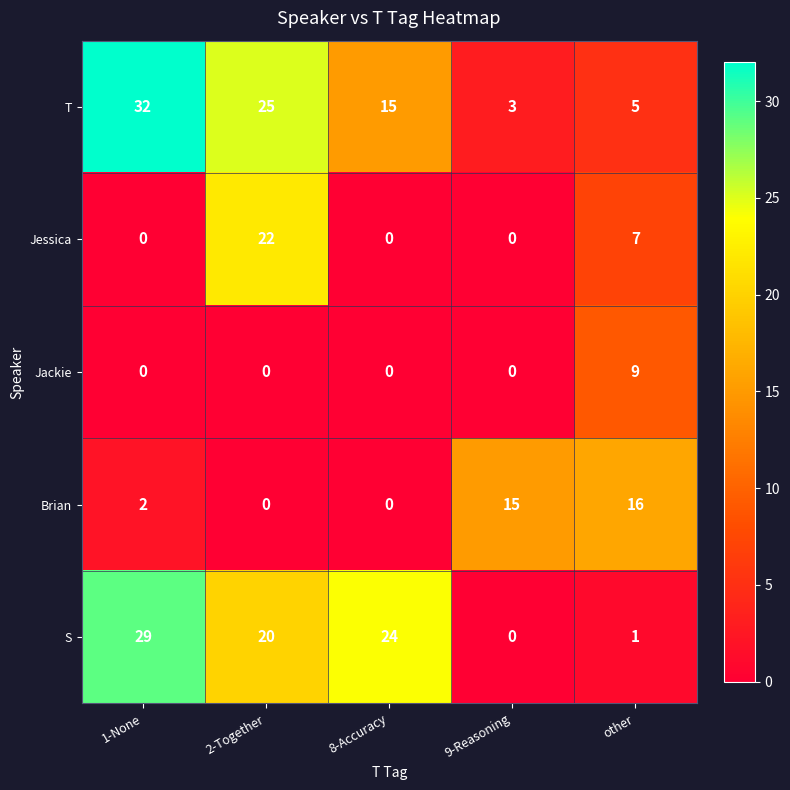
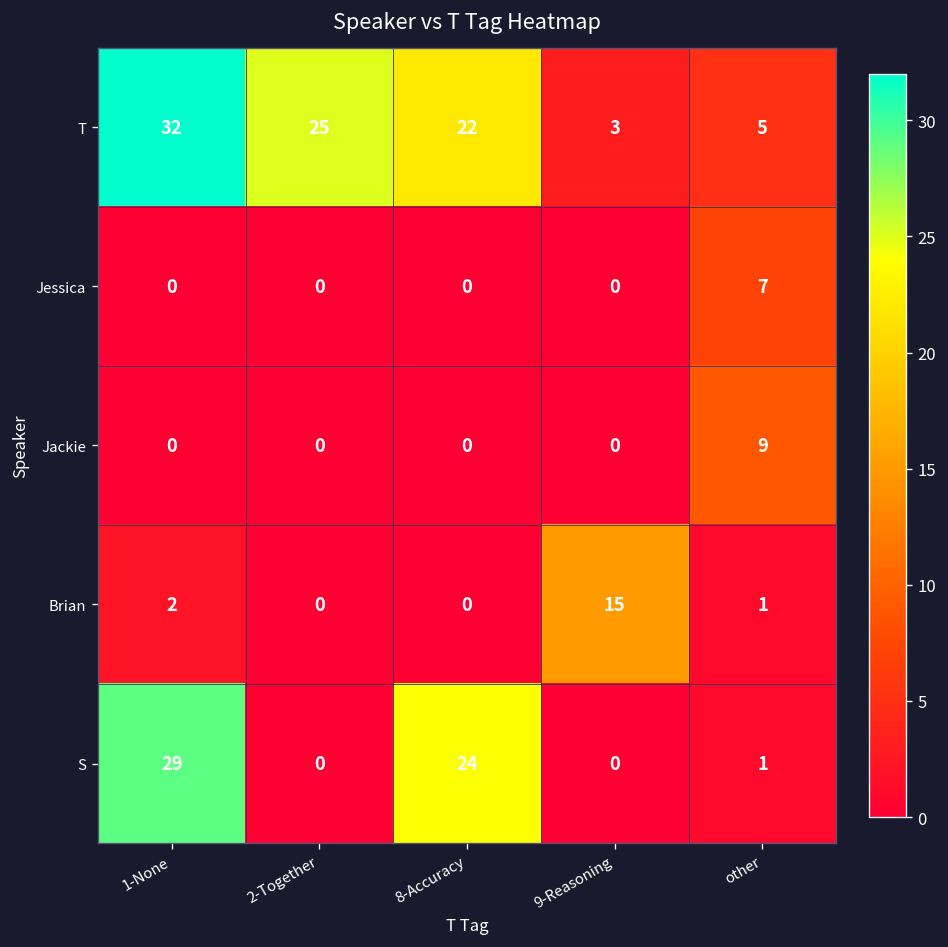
T, 8-Accuracy: 15 -> 22
Jessica, 2-Together: 22 -> 0
Brian, other: 16 -> 1
S, 2-Together: 20 -> 0
